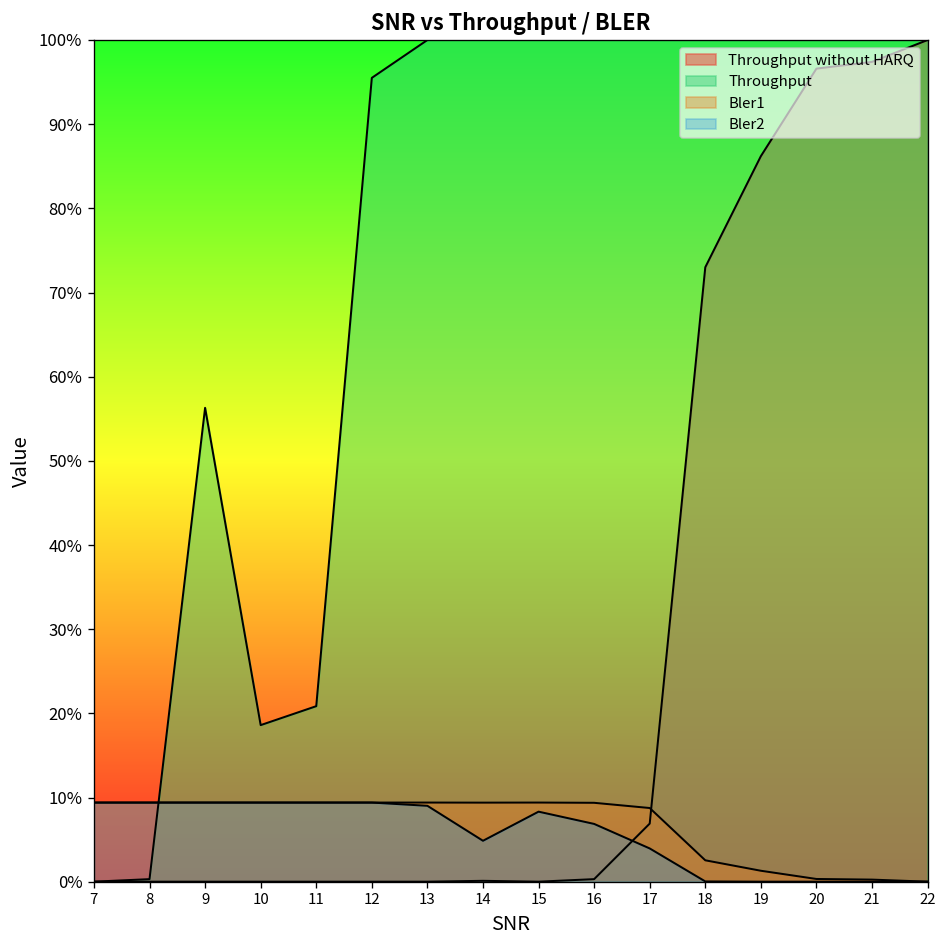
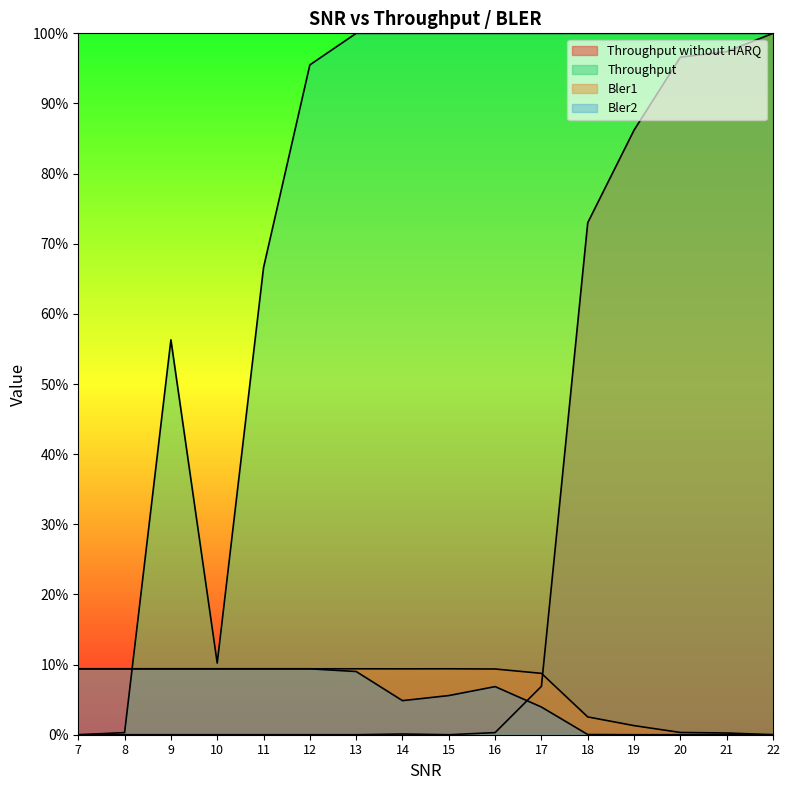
Throughput, 10: 19% -> 10%
Throughput, 11: 21% -> 67%
Bler2, 15: 8% -> 6%
